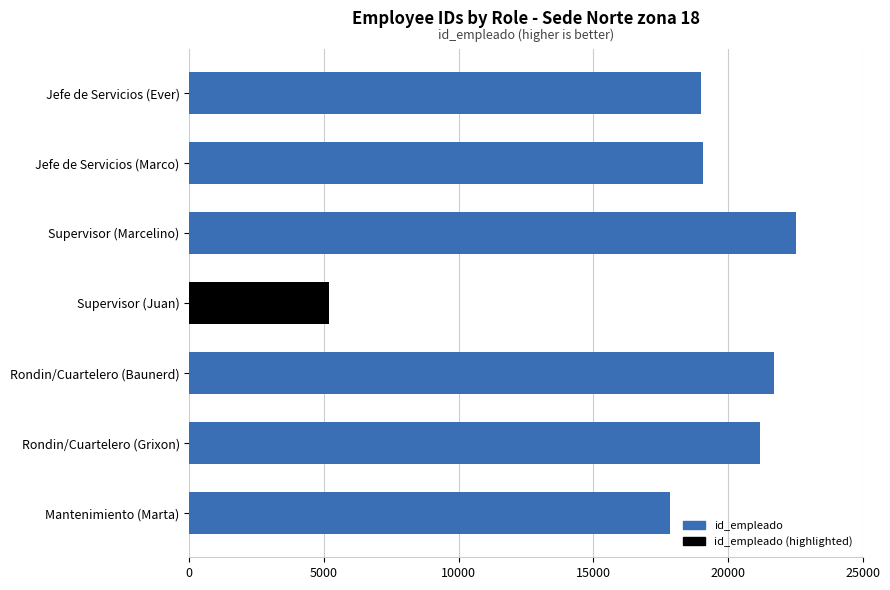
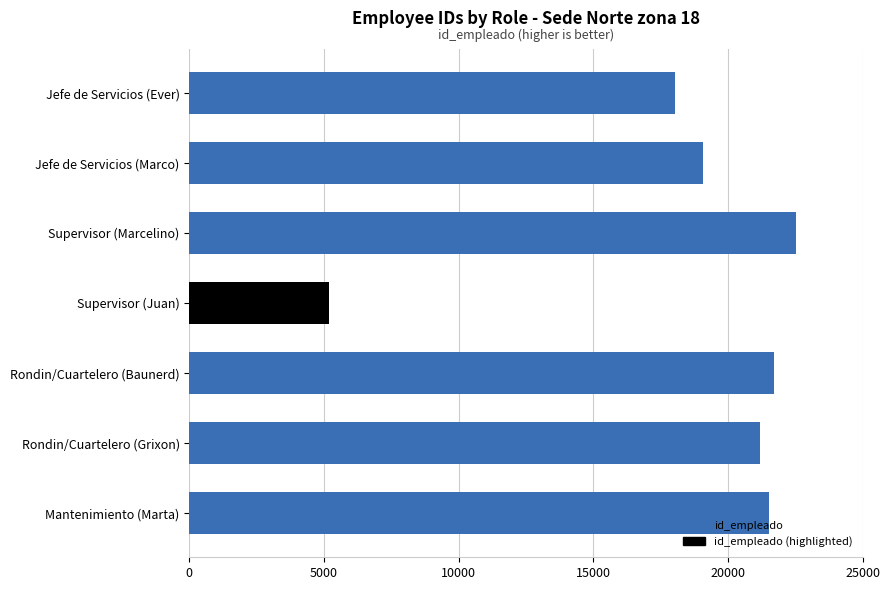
Jefe de Servicios (Ever): 19000 -> 18000
Mantenimiento (Marta): 17900 -> 21500
